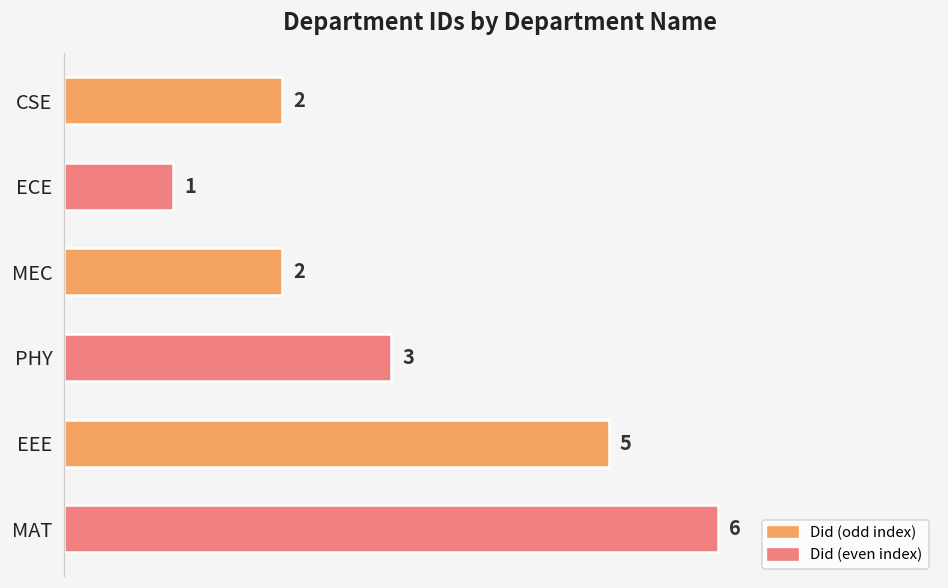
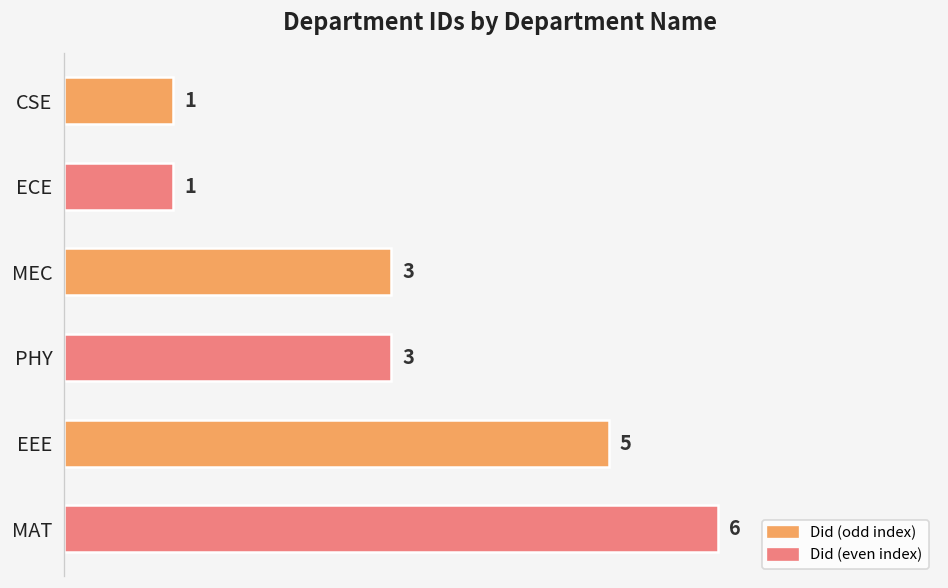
CSE: 2 -> 1
MEC: 2 -> 3
